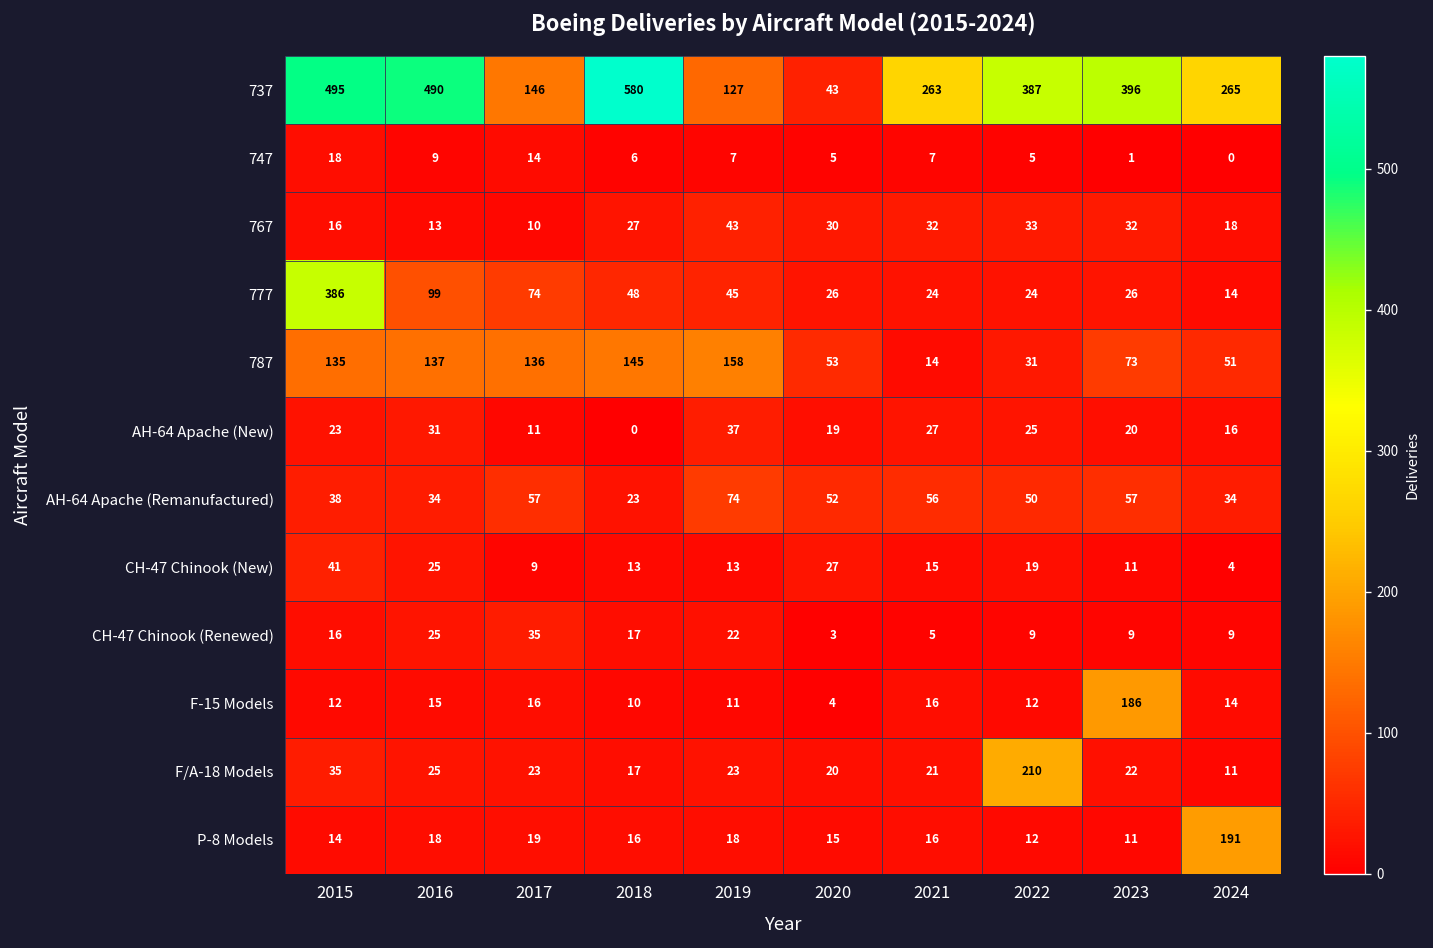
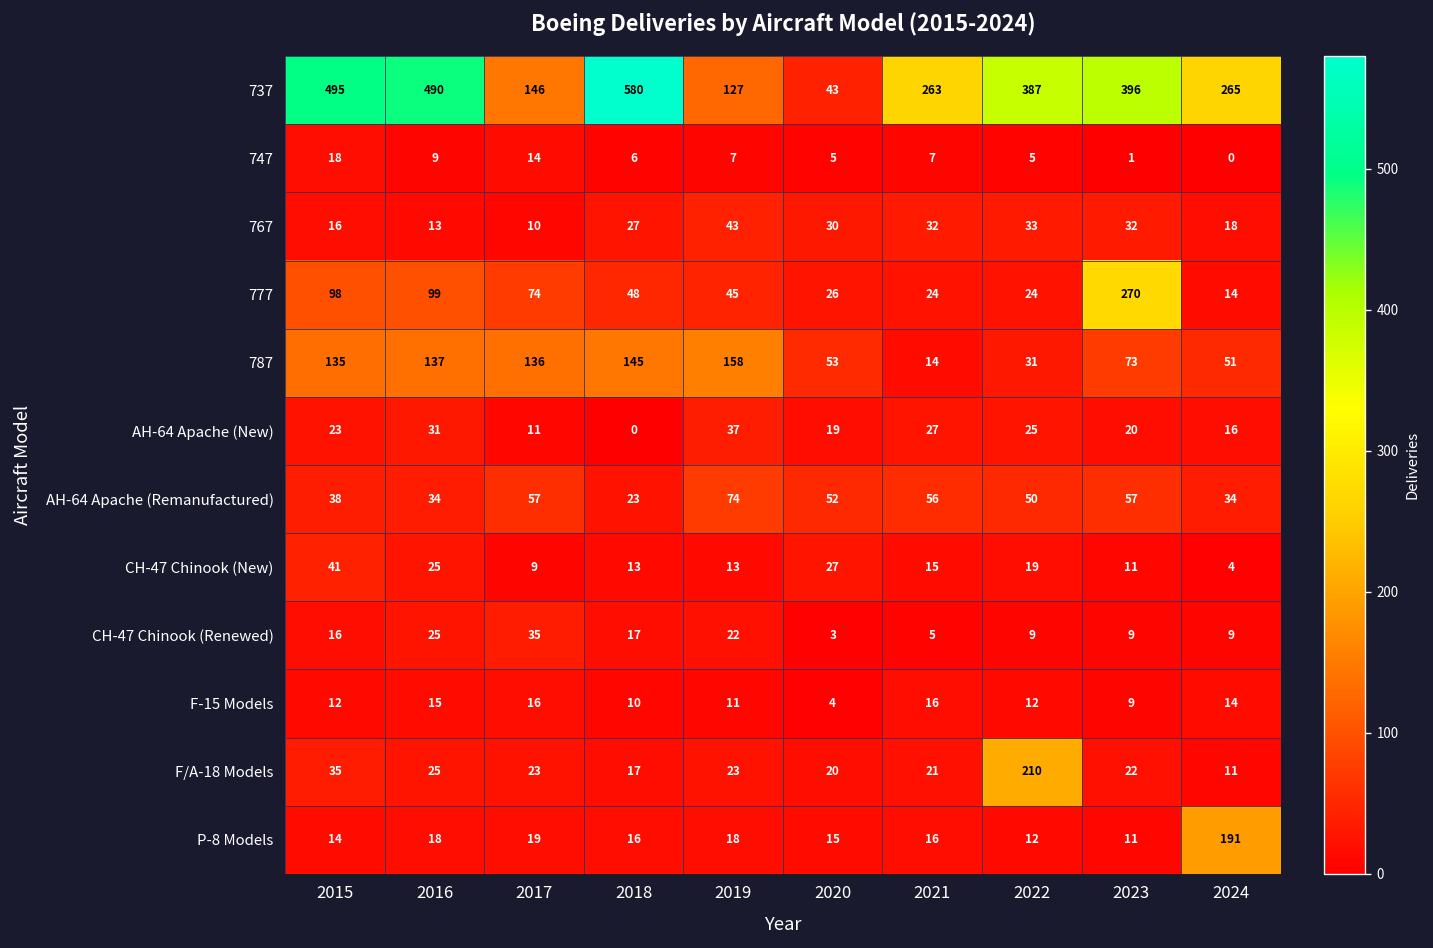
777, 2015: 386 -> 98
777, 2023: 26 -> 270
F-15 Models, 2023: 186 -> 9
